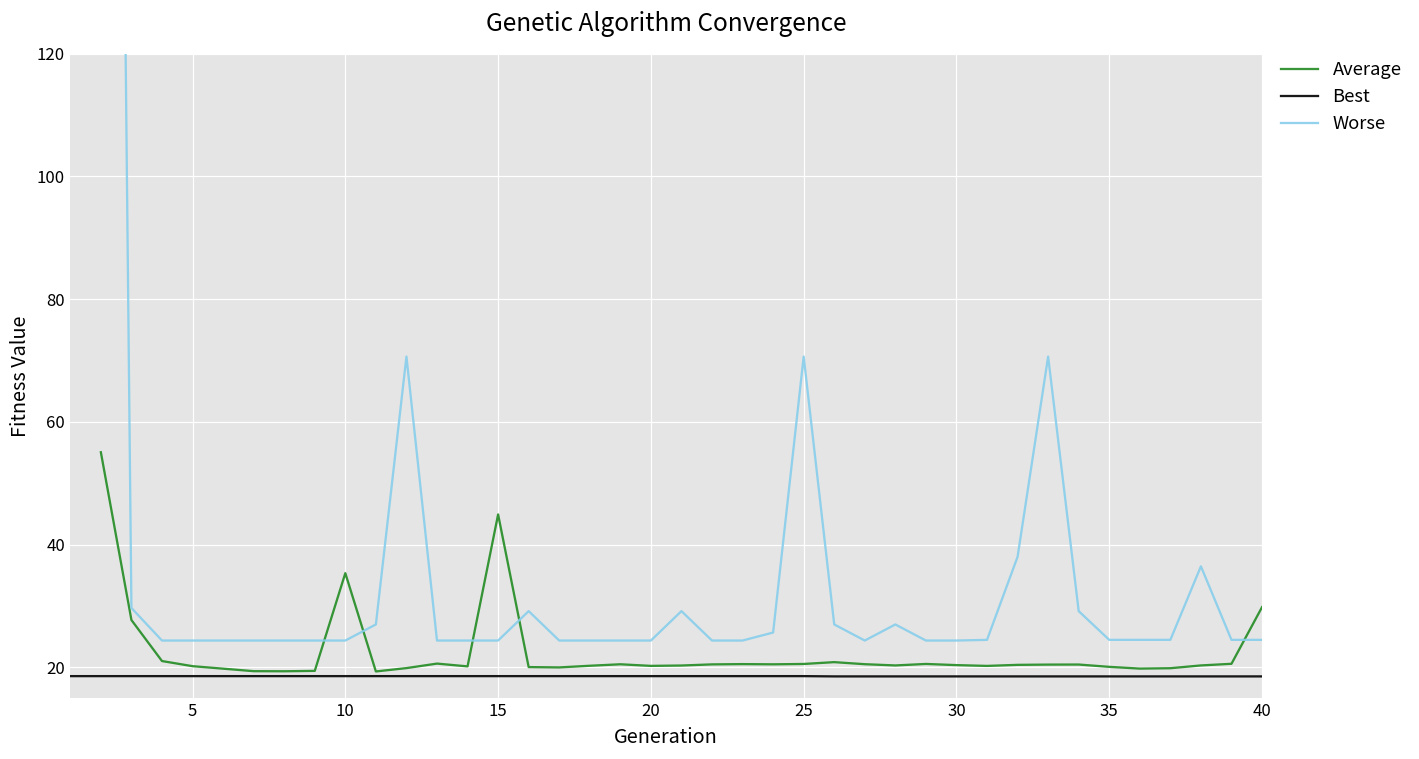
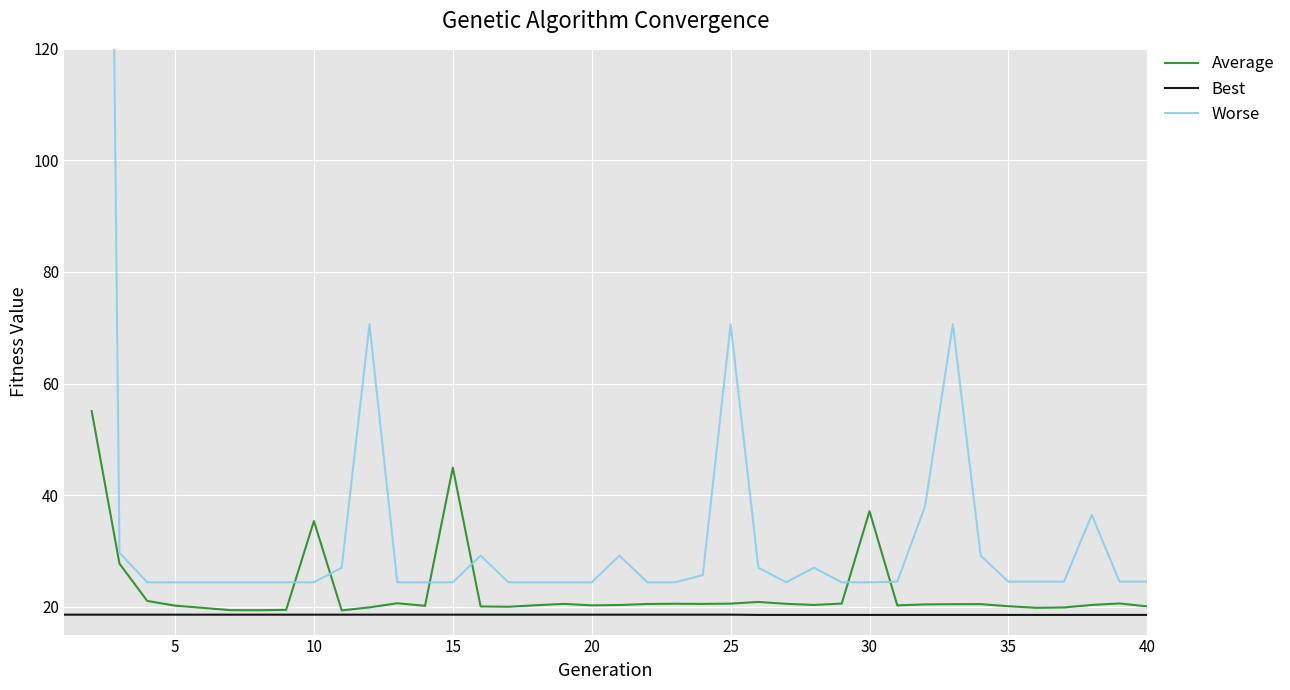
Average, 30: 20 -> 37
Average, 40: 30 -> 20
